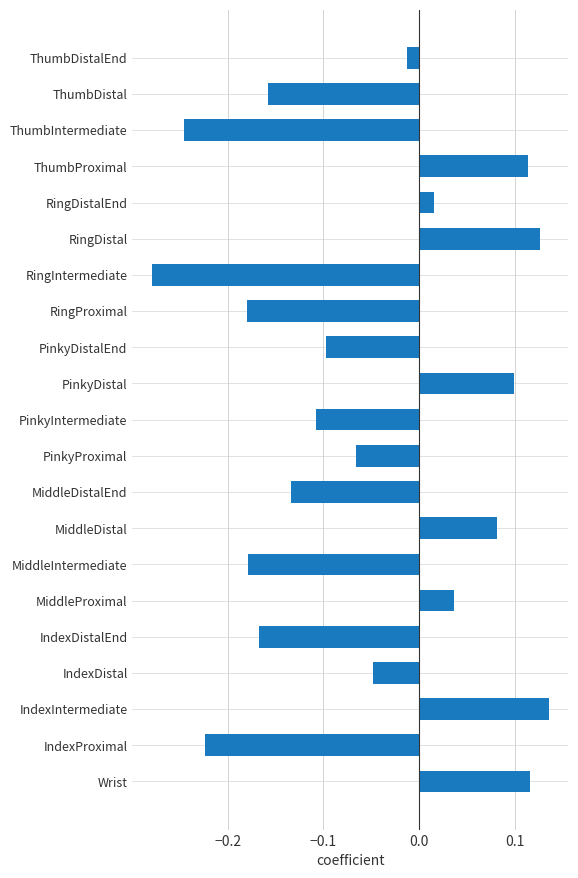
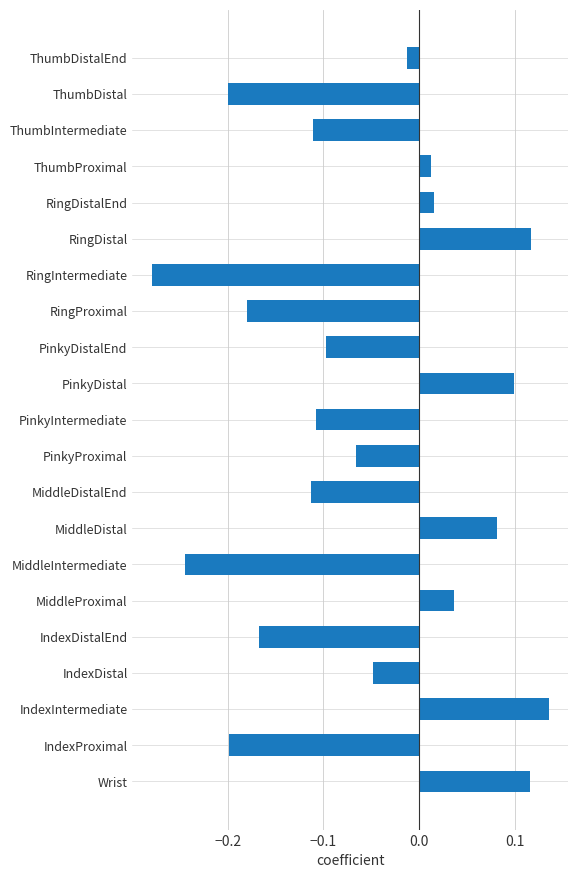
ThumbDistal: -0.16 -> -0.20
ThumbIntermediate: -0.25 -> -0.11
ThumbProximal: 0.11 -> 0.01
RingDistal: 0.13 -> 0.12
MiddleDistalEnd: -0.13 -> -0.11
MiddleIntermediate: -0.18 -> -0.24
IndexProximal: -0.22 -> -0.20
